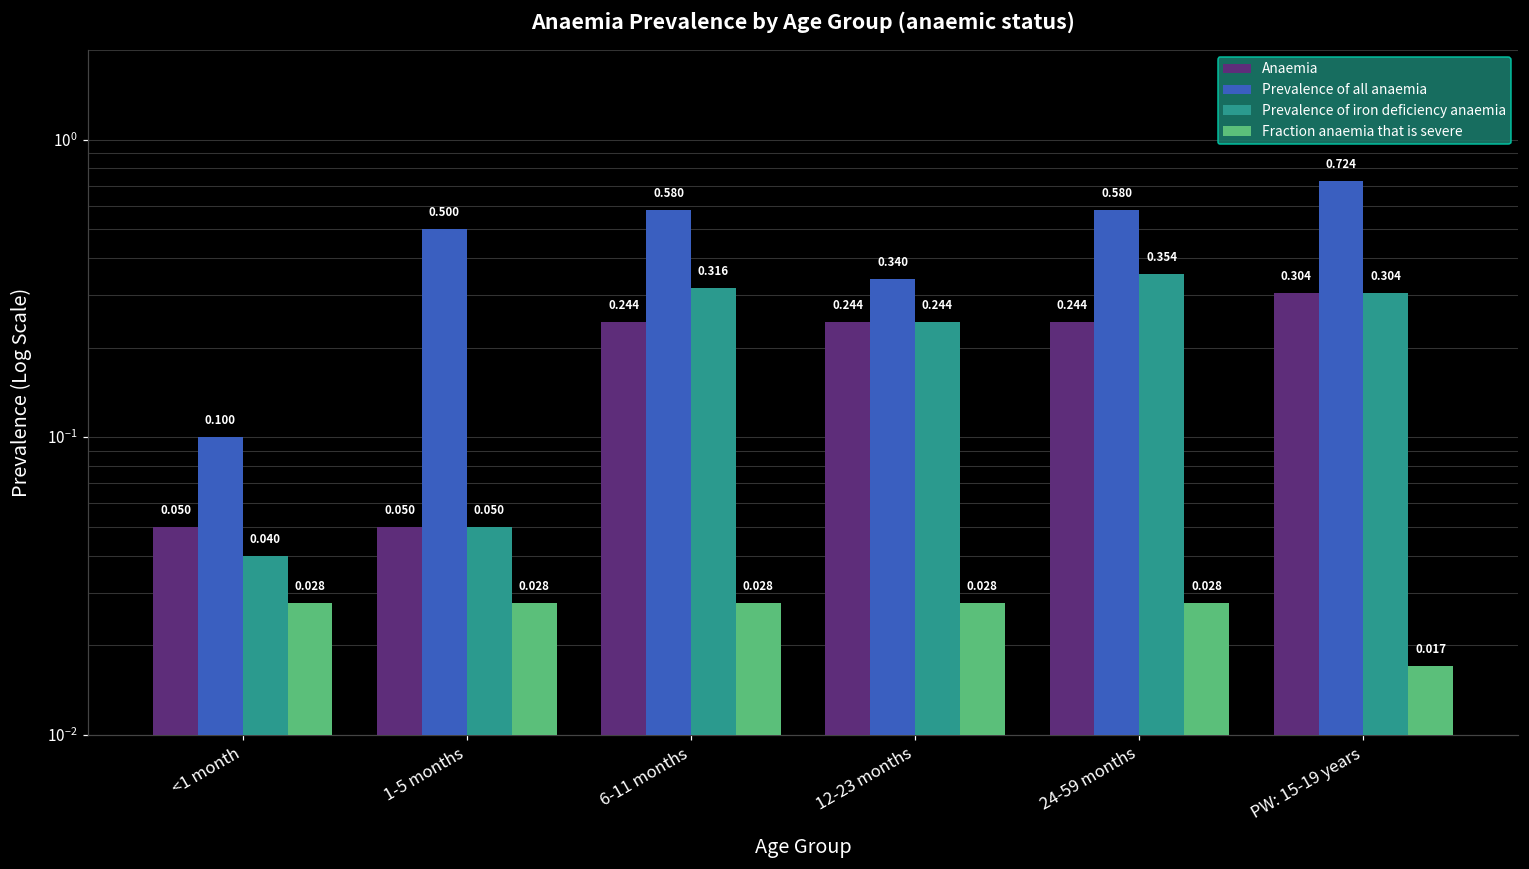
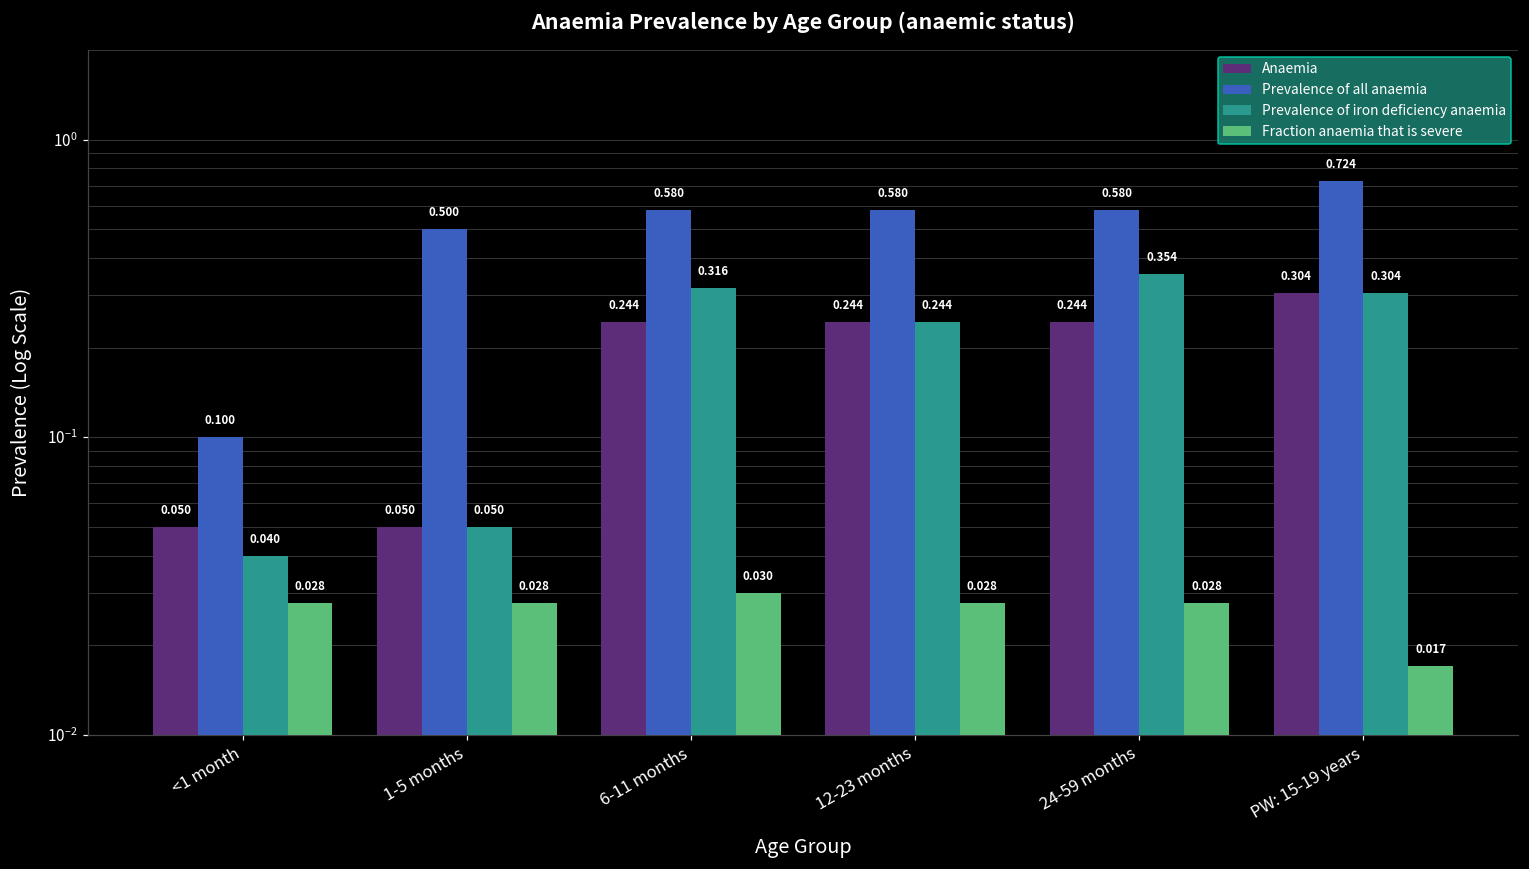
Fraction anaemia that is severe, 6-11 months: 0.028 -> 0.030
Prevalence of all anaemia, 12-23 months: 0.340 -> 0.580
